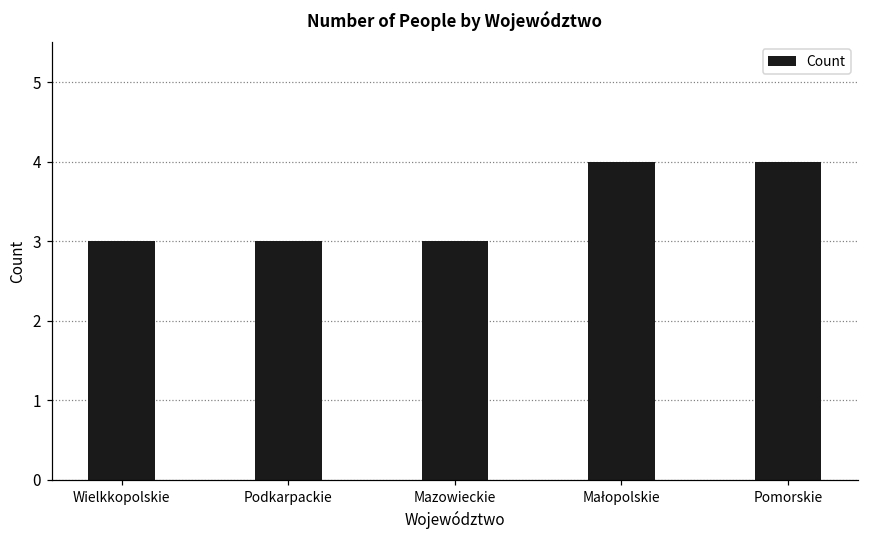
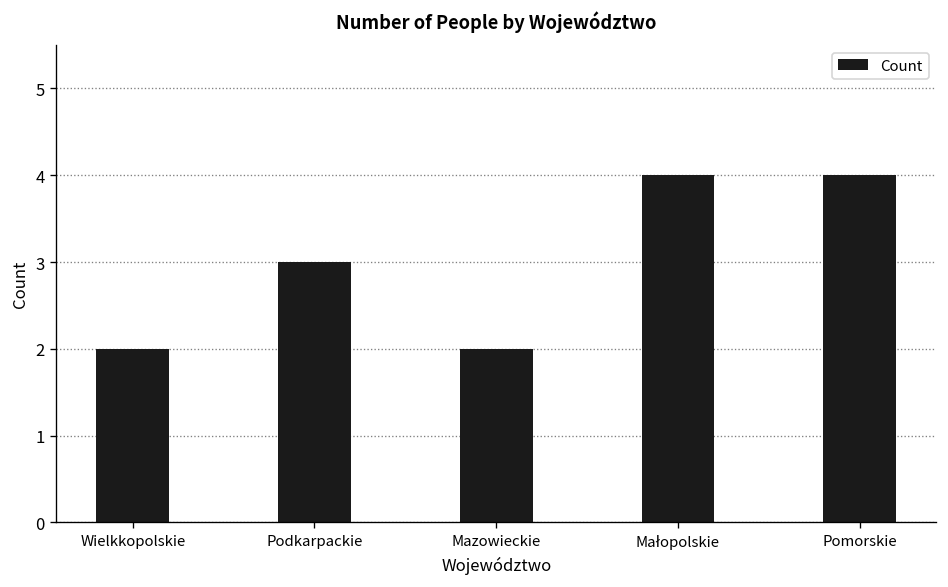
Wielkkopolskie: 3 -> 2
Mazowieckie: 3 -> 2
